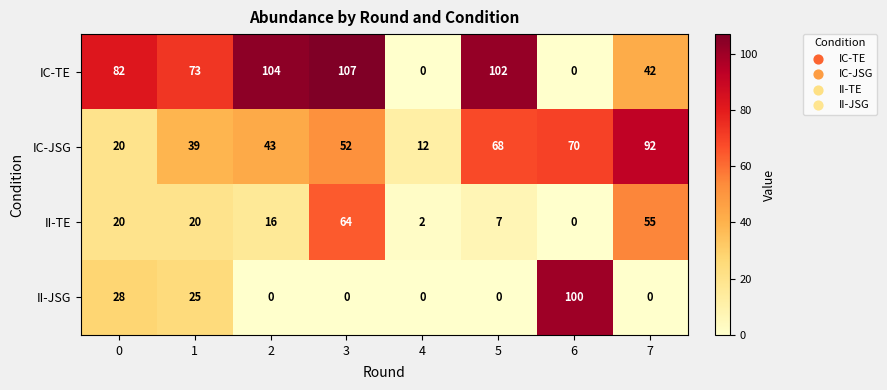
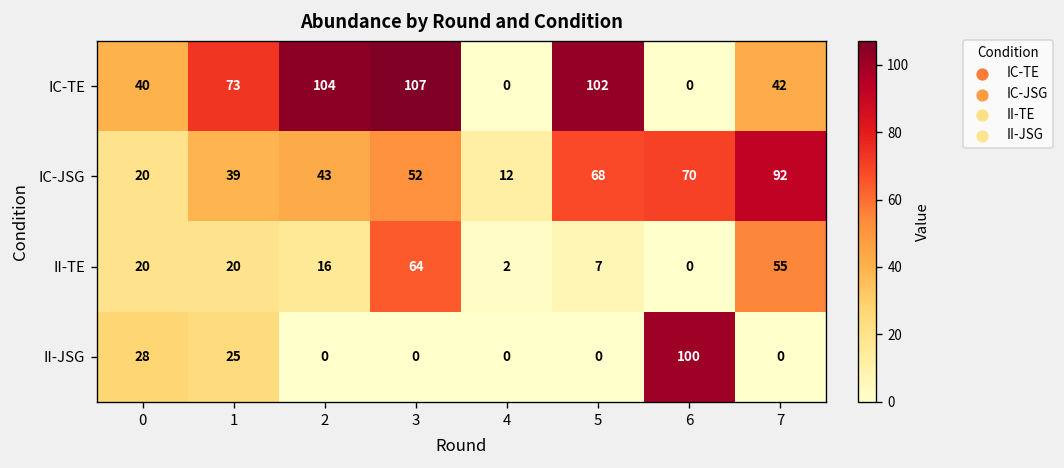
IC-TE, 0: 82 -> 40
